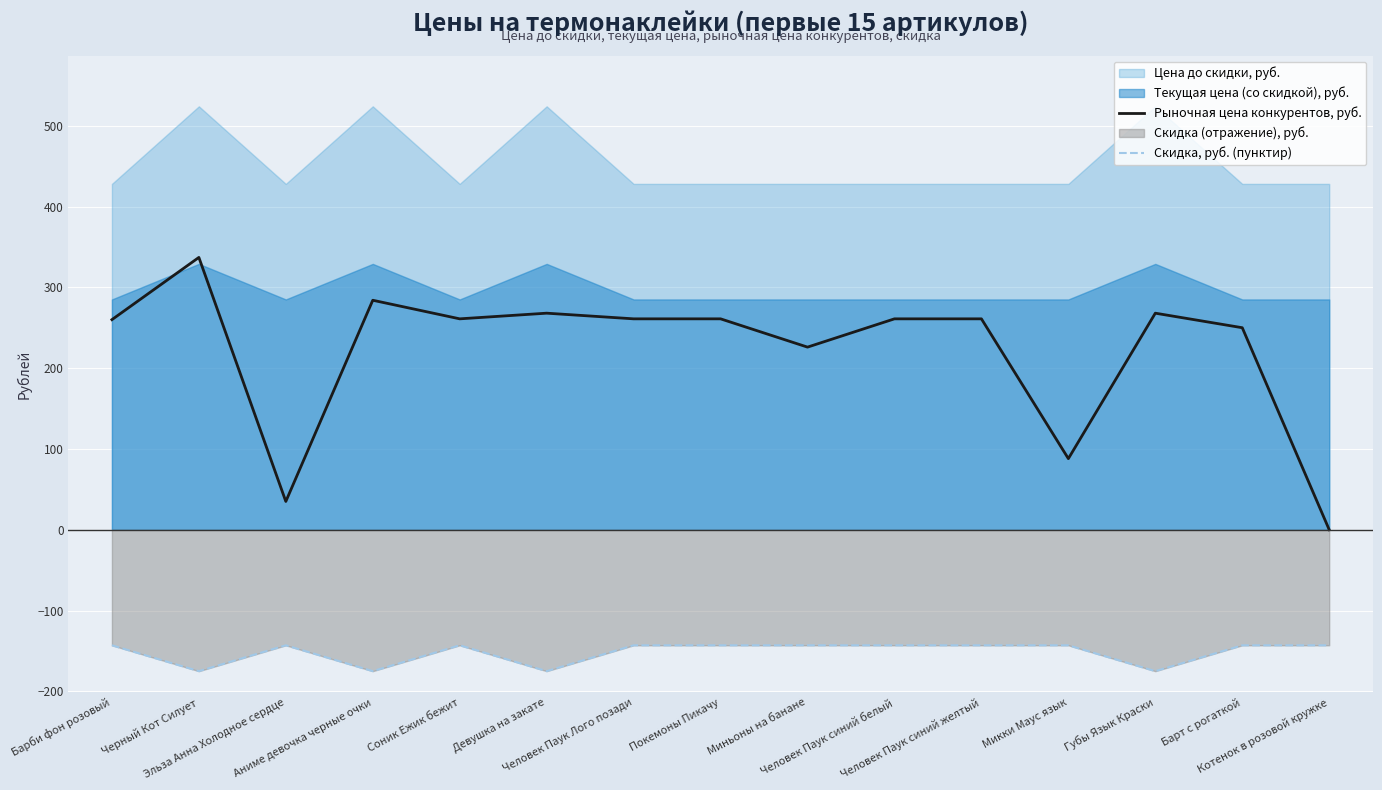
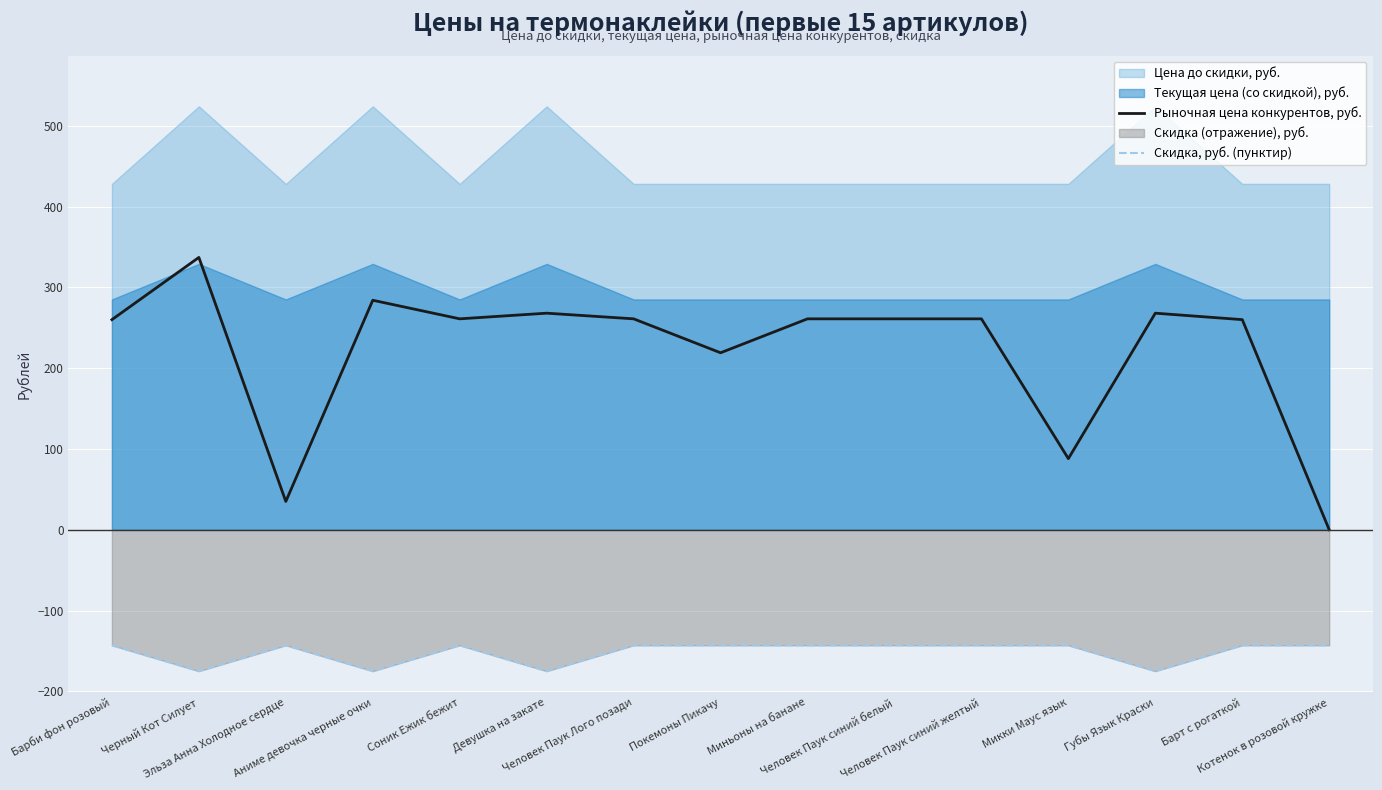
Рыночная цена конкурентов, руб., Покемоны Пикачу: 260 -> 220
Рыночная цена конкурентов, руб., Миньоны на банане: 230 -> 260
Рыночная цена конкурентов, руб., Барт с рогаткой: 250 -> 260
